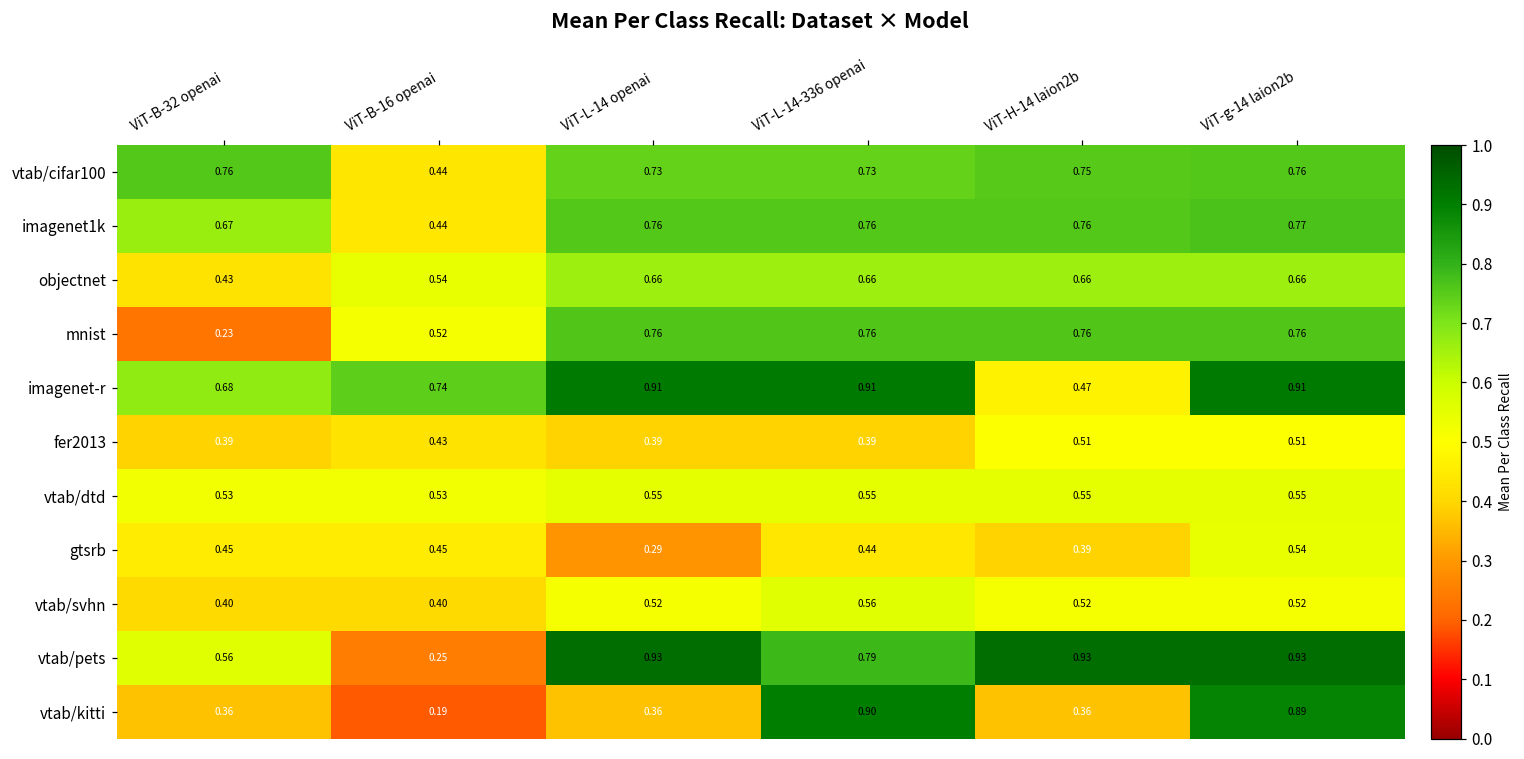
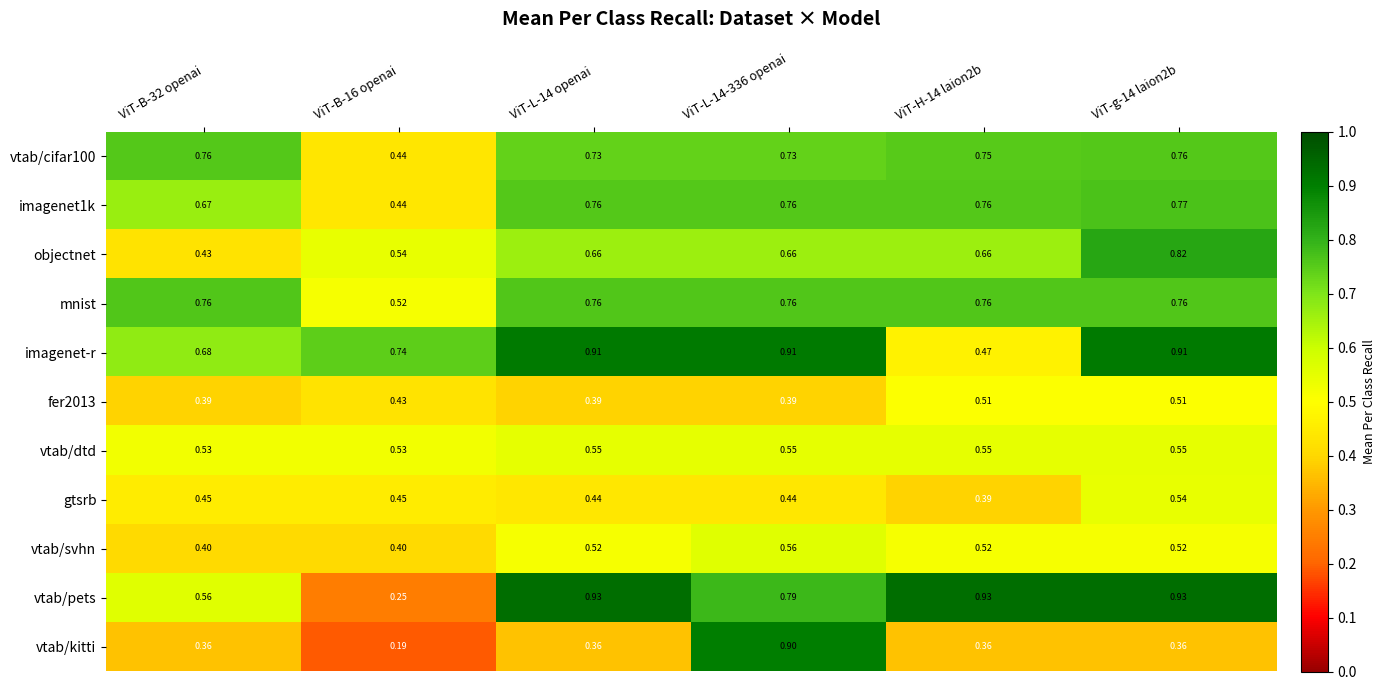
objectnet, ViT-g-14 laion2b: 0.66 -> 0.82
mnist, ViT-B-32 openai: 0.23 -> 0.76
gtsrb, ViT-L-14 openai: 0.29 -> 0.44
vtab/kitti, ViT-g-14 laion2b: 0.89 -> 0.36
